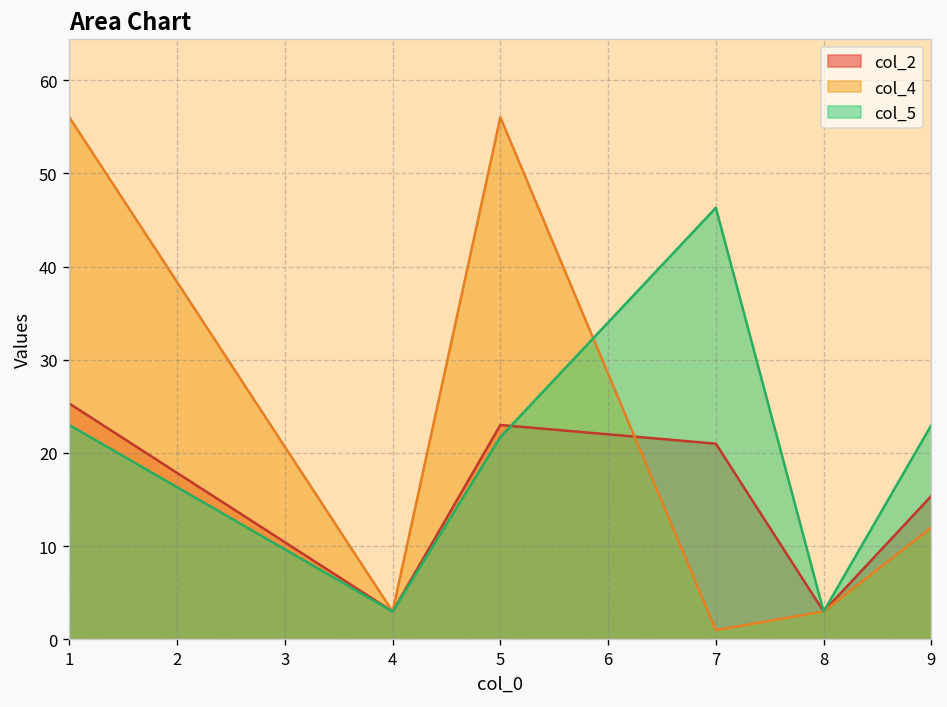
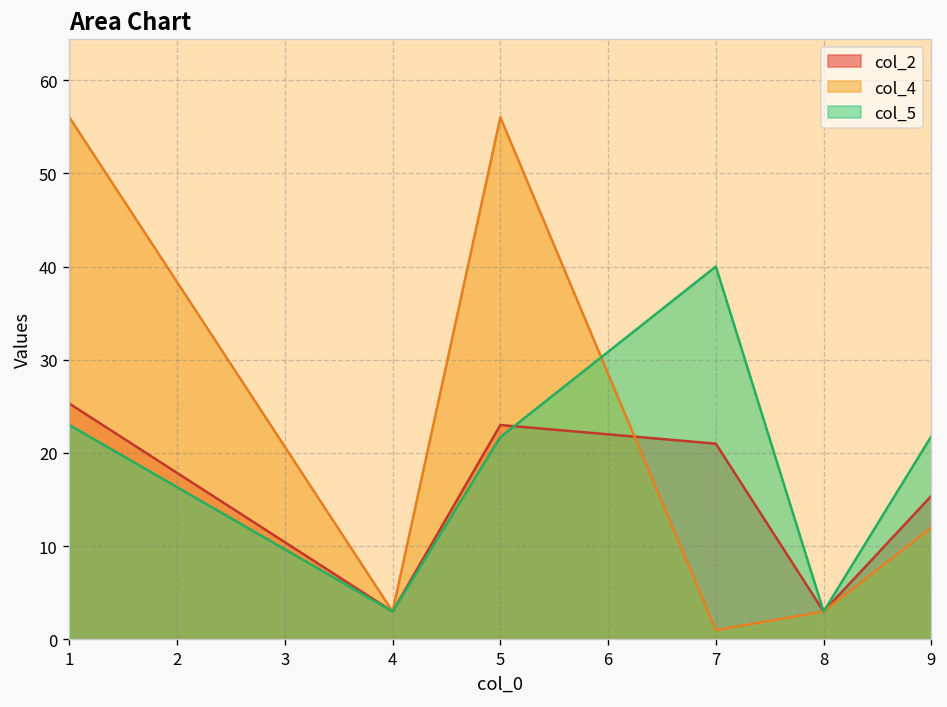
col_5, 7: 46 -> 40
col_5, 9: 23 -> 22
